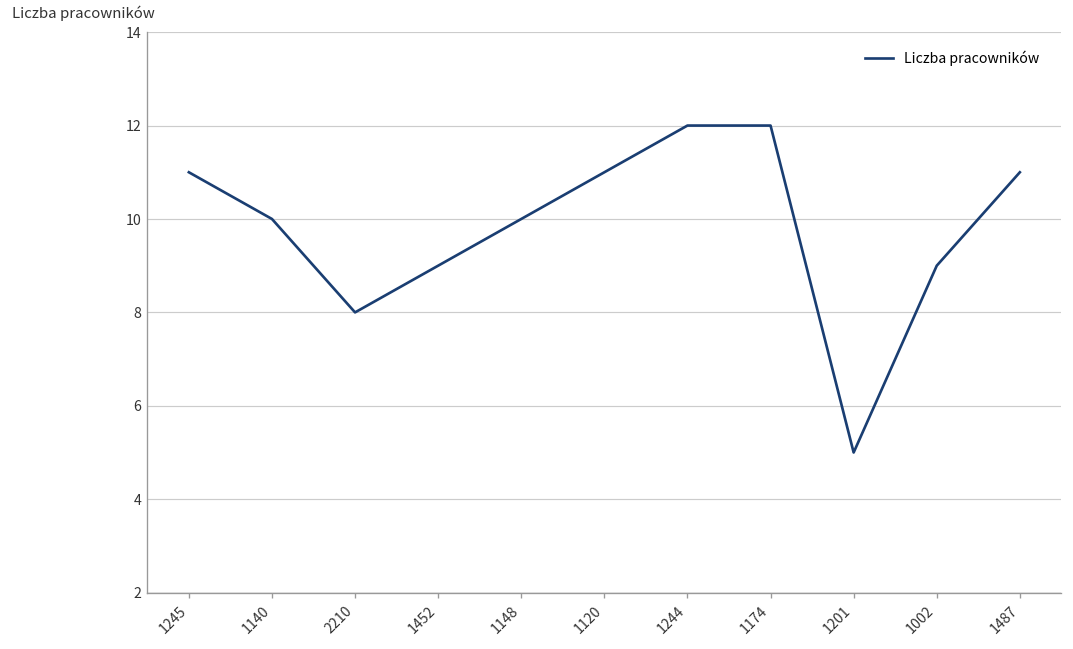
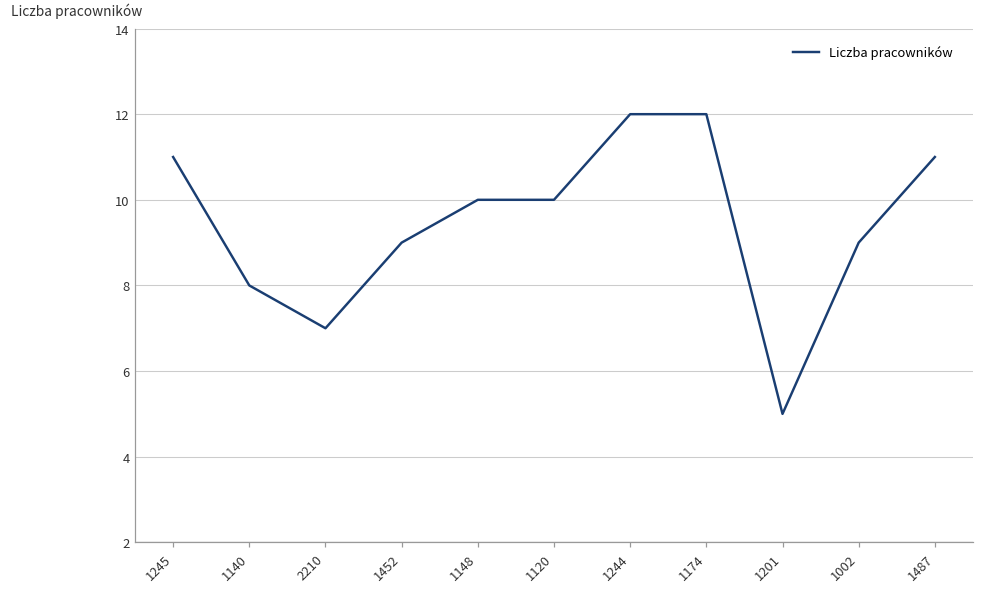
1140: 10 -> 8
2210: 8 -> 7
1120: 11 -> 10
